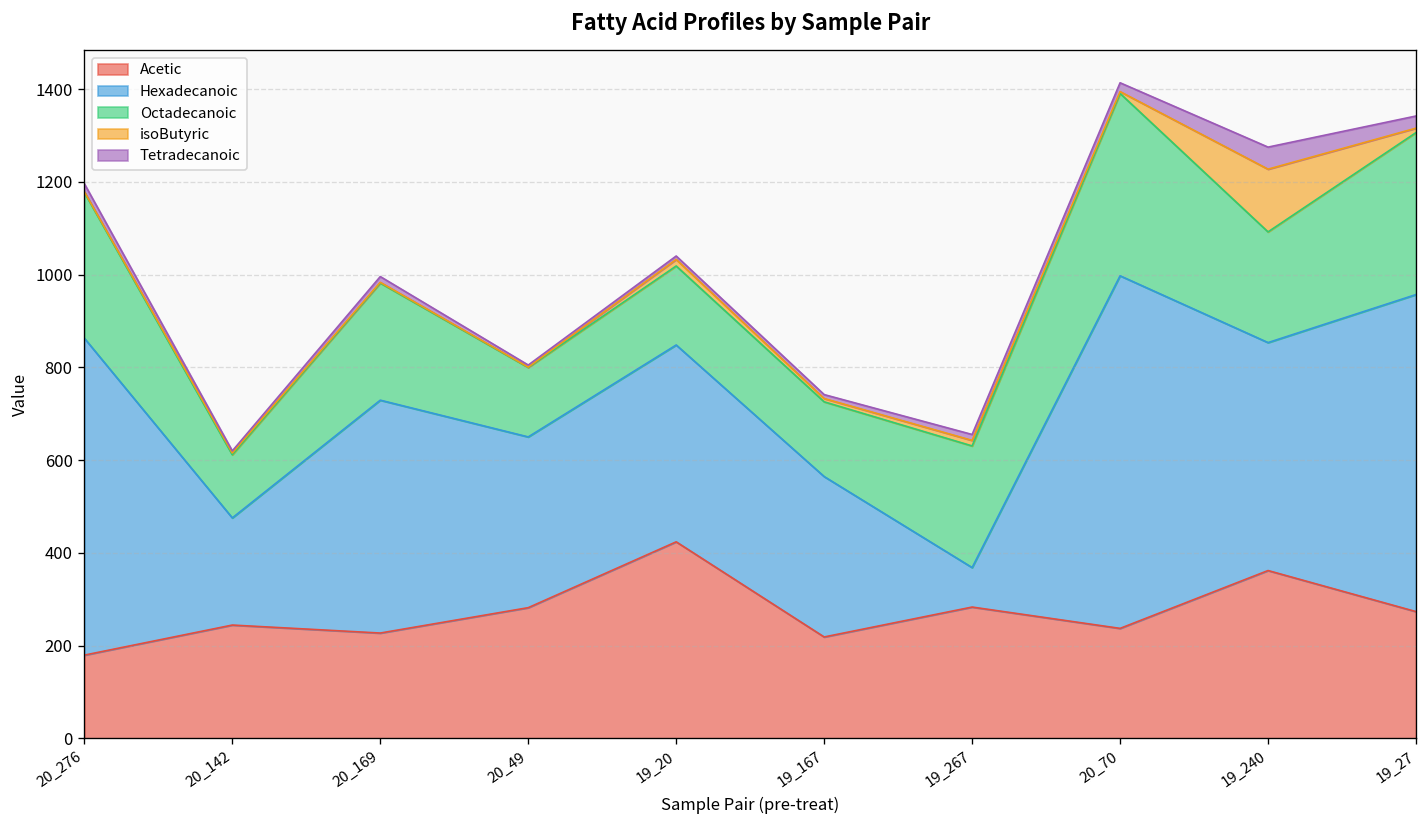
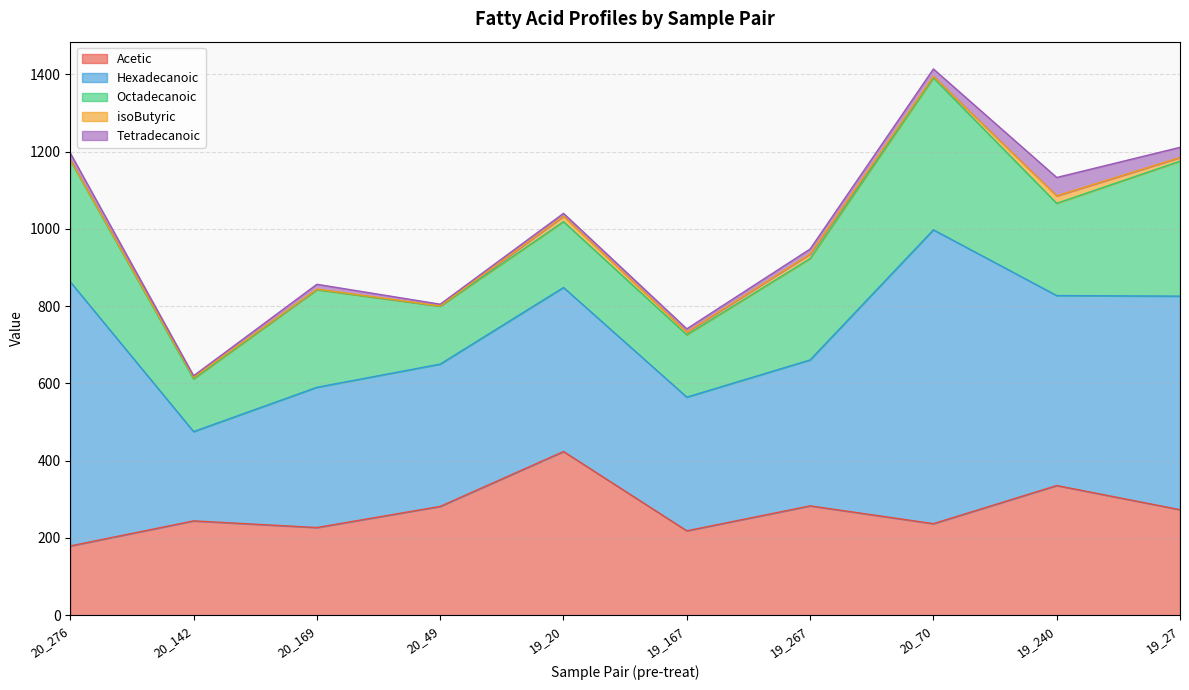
Hexadecanoic, 20_169: 500 -> 360
Hexadecanoic, 19_267: 90 -> 380
Acetic, 19_240: 360 -> 340
isoButyric, 19_240: 140 -> 20
Hexadecanoic, 19_27: 680 -> 550
